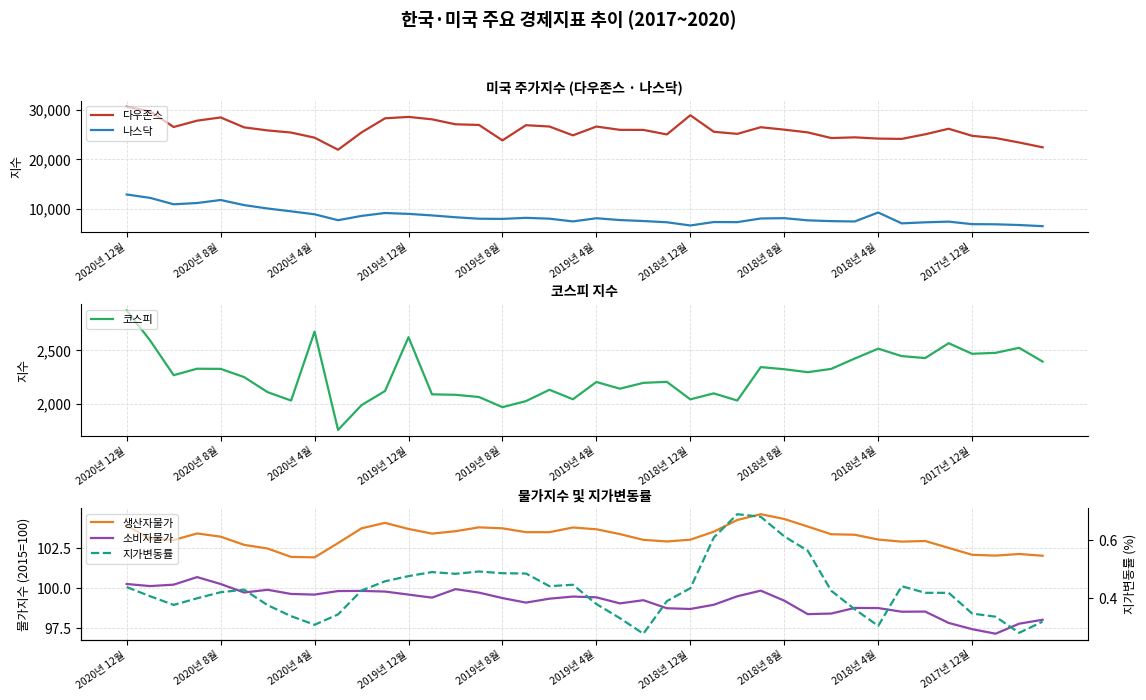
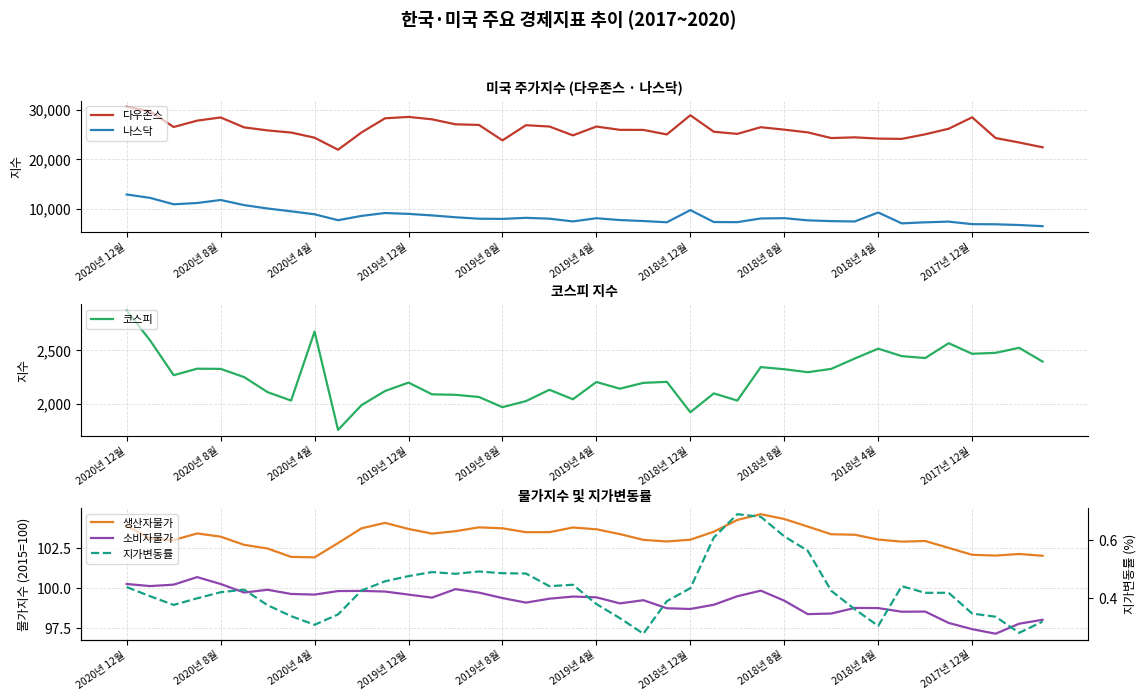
미국 주가지수 (다우존스 · 나스닥), 나스닥, 2018년 12월: 7,000 -> 10,000
미국 주가지수 (다우존스 · 나스닥), 다우존스, 2017년 12월: 25,000 -> 28,000
코스피 지수, 2019년 12월: 2,620 -> 2,200
코스피 지수, 2018년 12월: 2,040 -> 1,920
